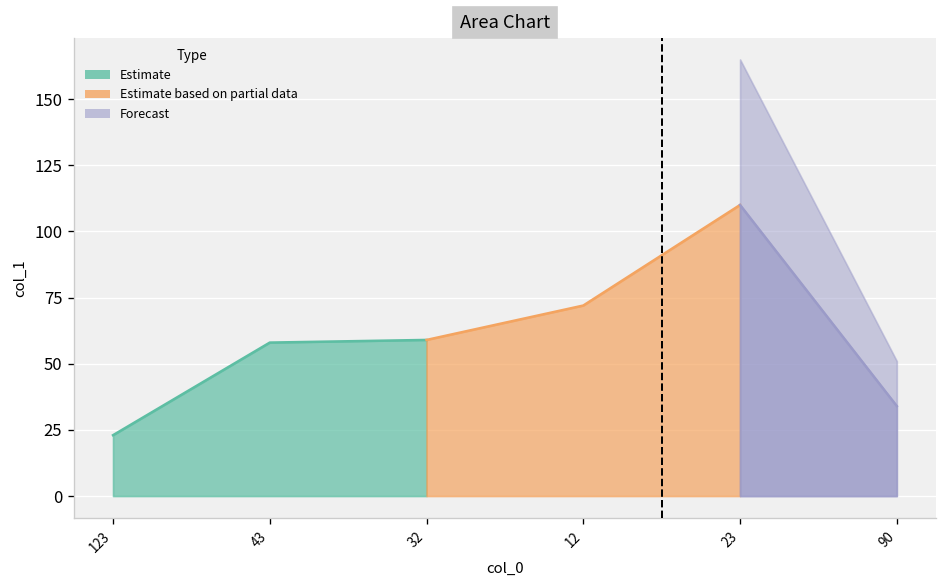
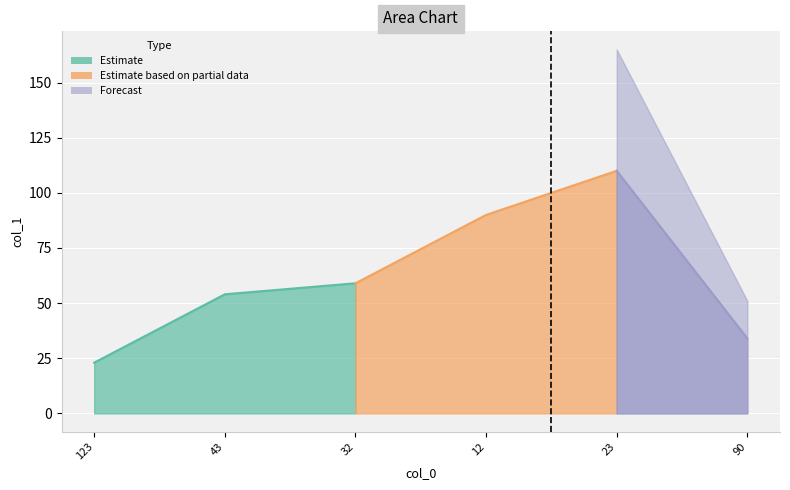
Estimate, 43: 58 -> 54
Estimate based on partial data, 12: 72 -> 90
